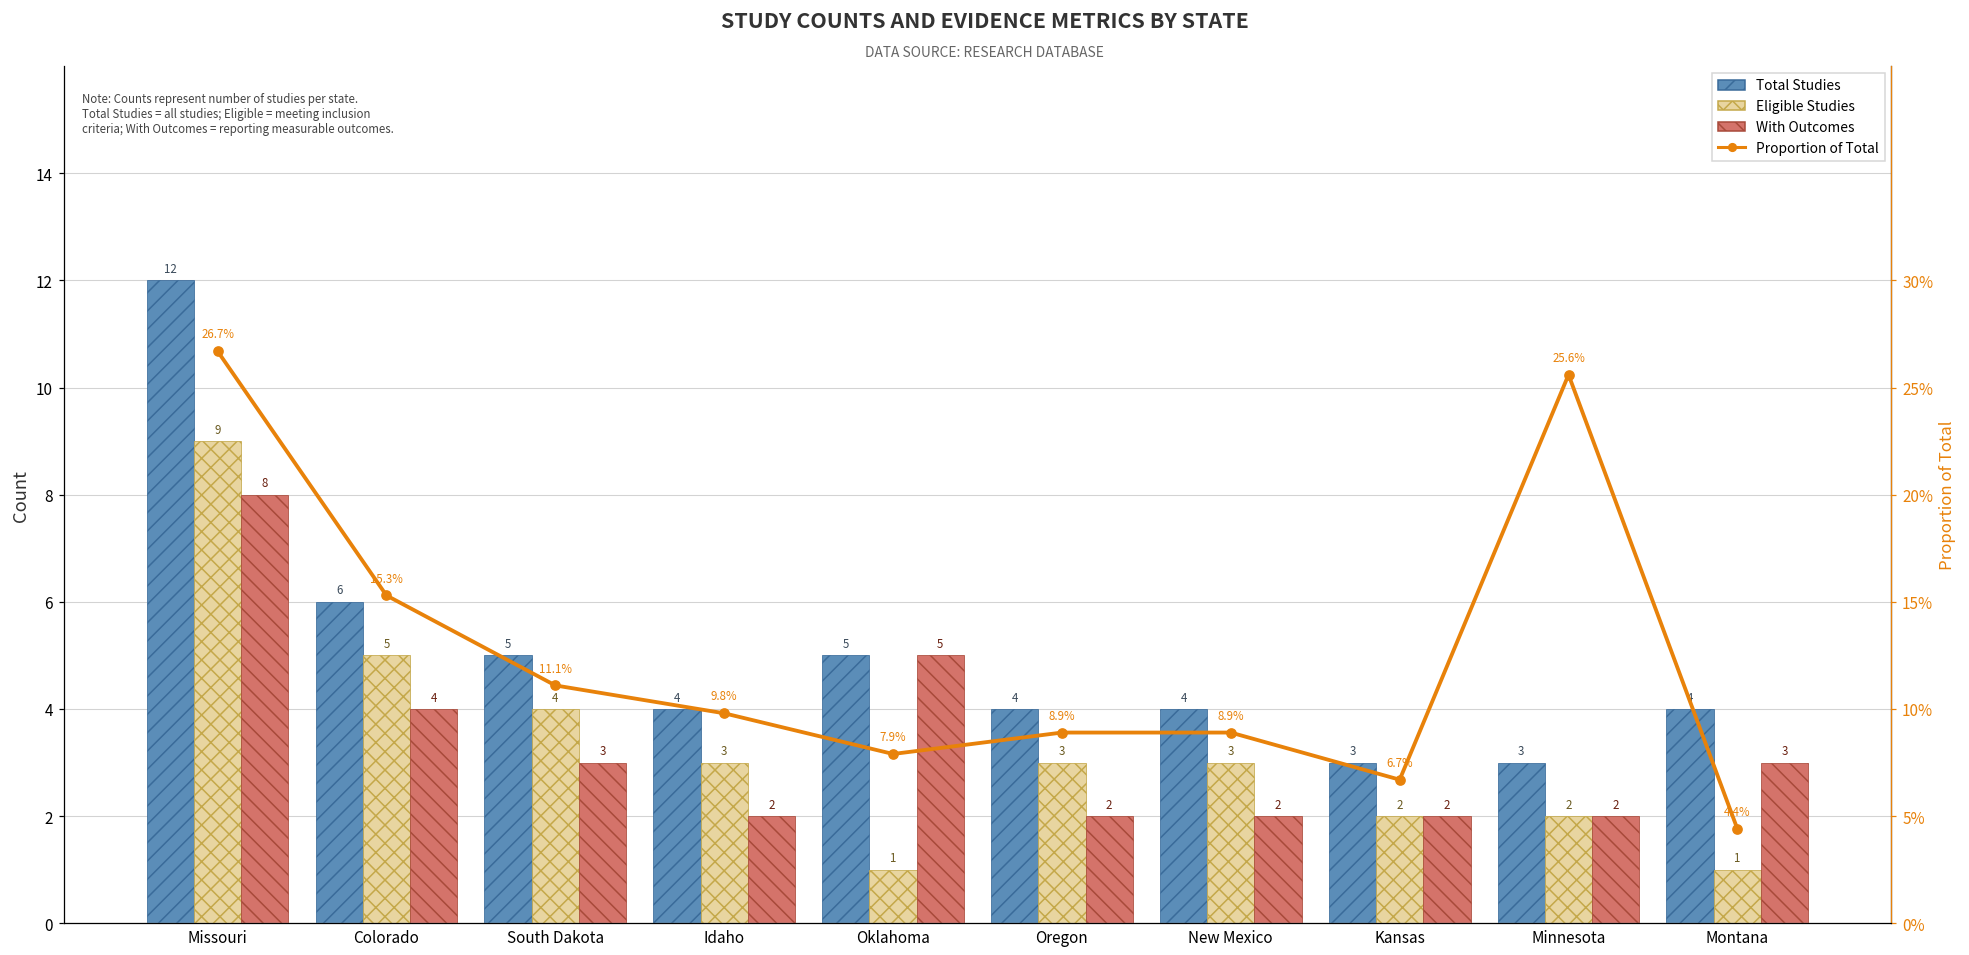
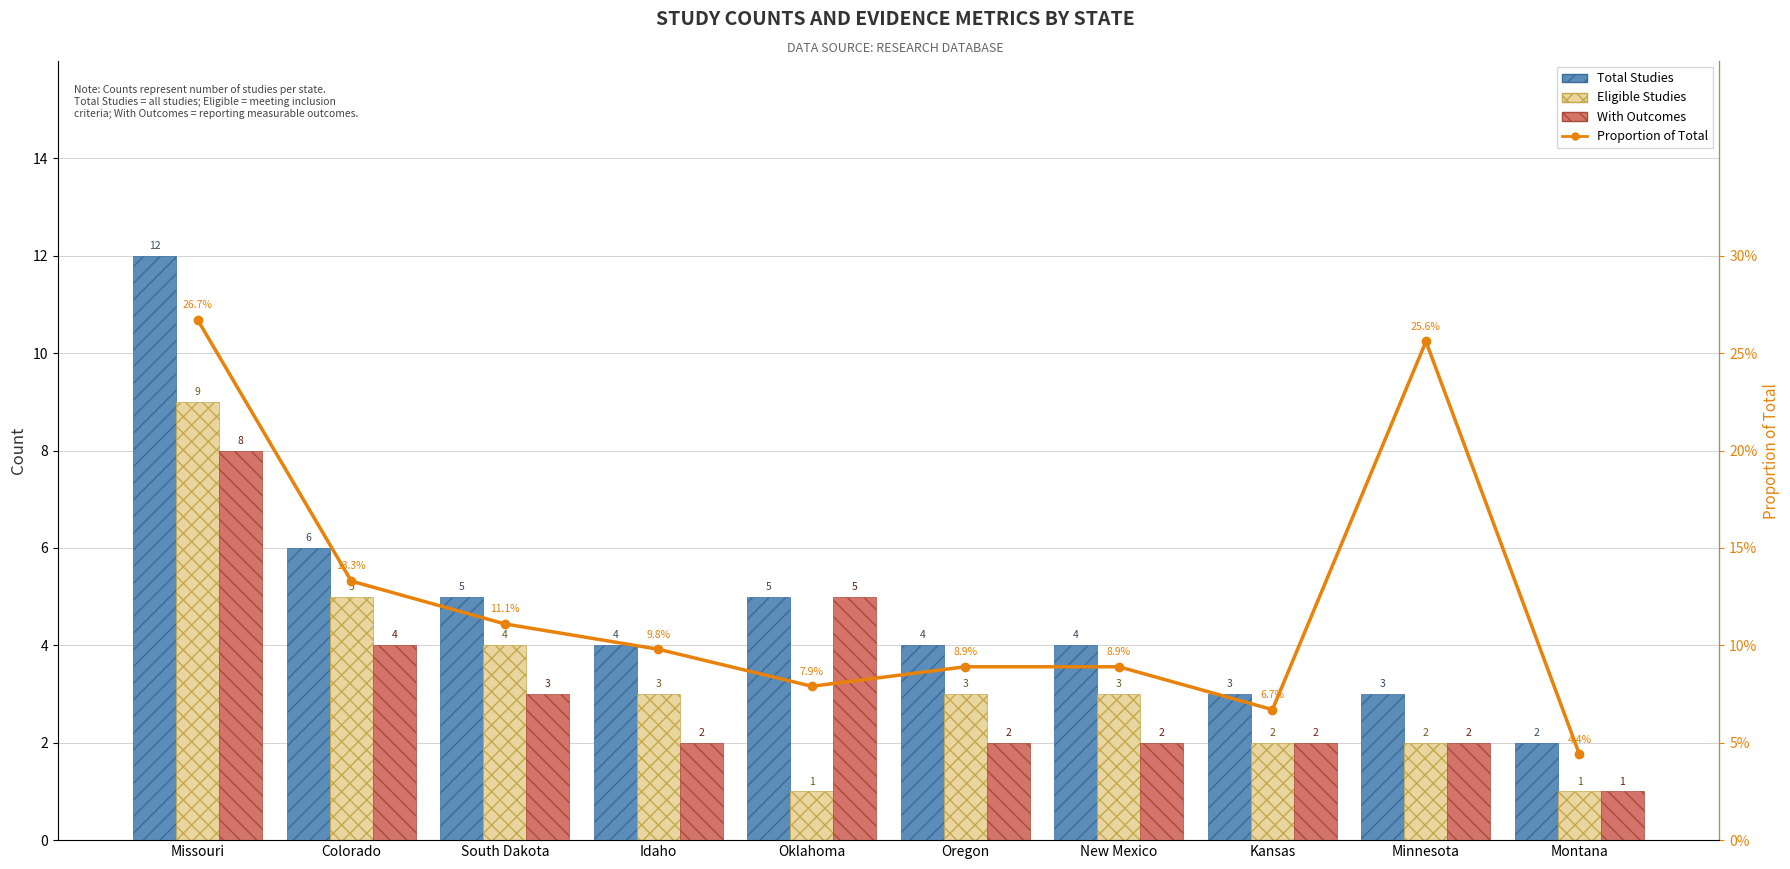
Total Studies, Montana: 4 -> 2
With Outcomes, Montana: 3 -> 1
Proportion of Total, Colorado: 15.3% -> 13.3%
